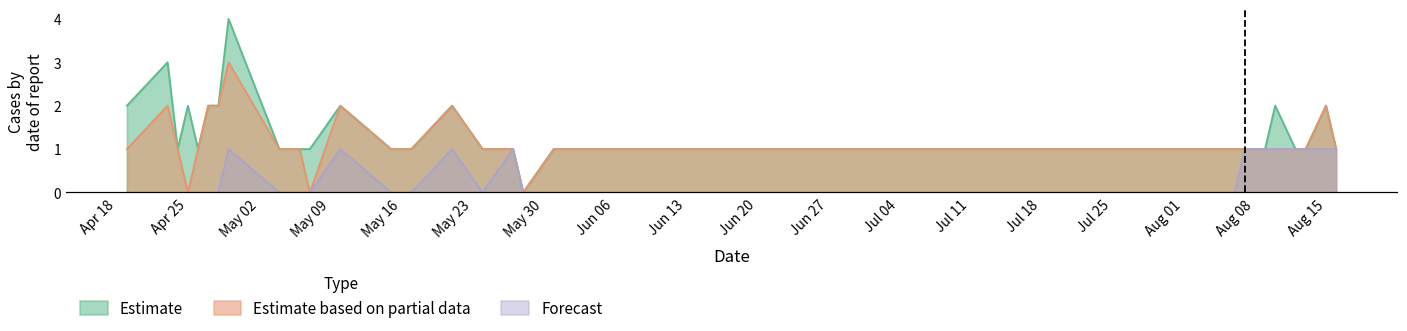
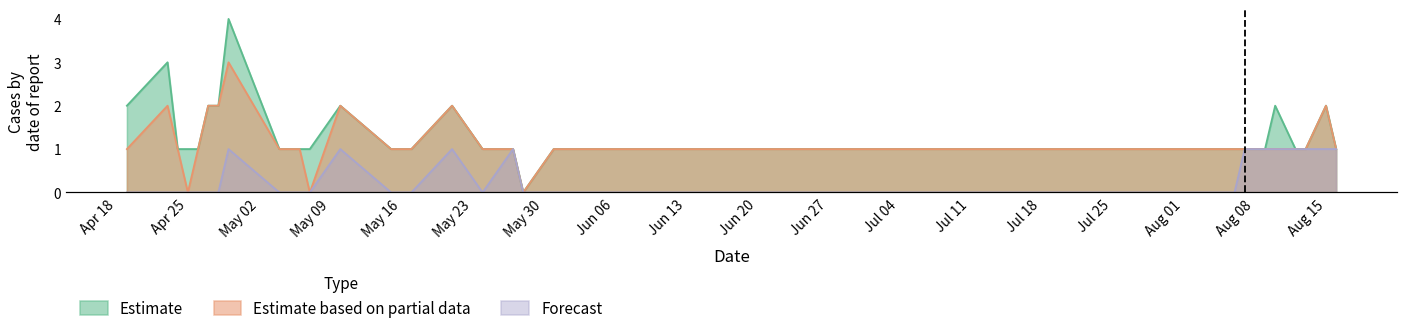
Estimate, Apr 25: 2 -> 1
